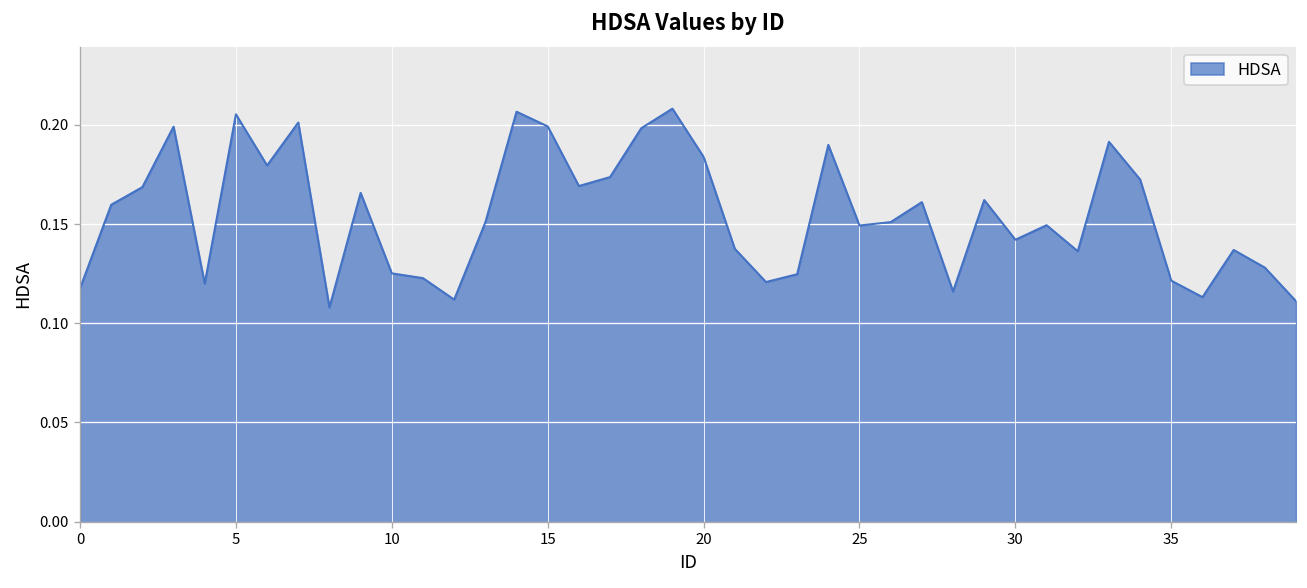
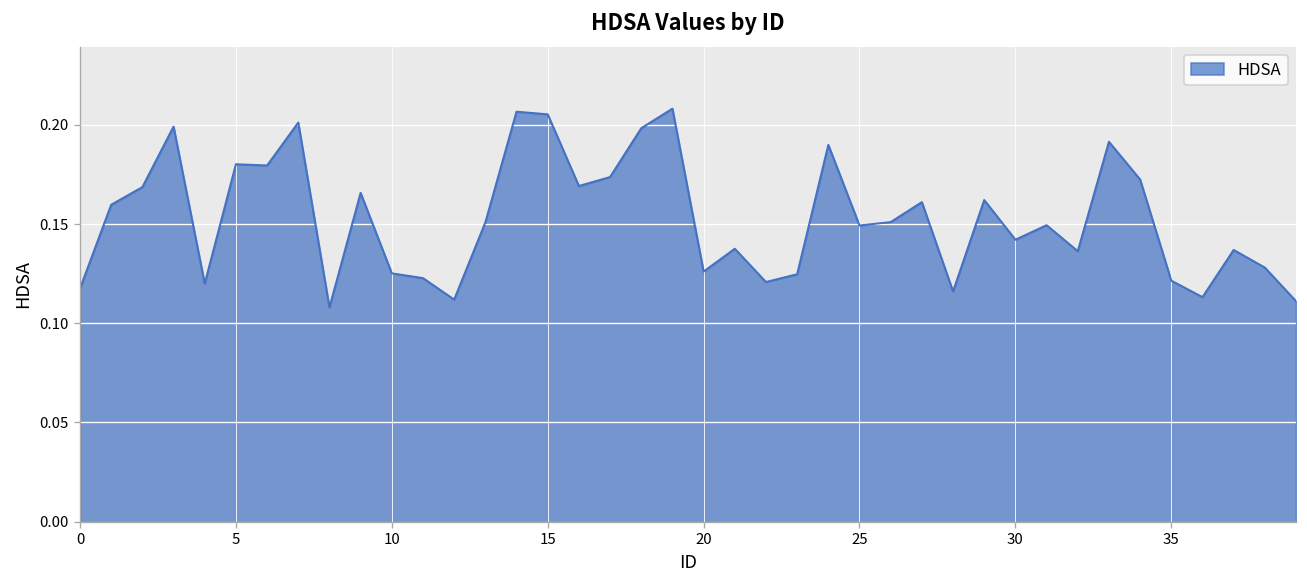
5: 0.205 -> 0.180
15: 0.199 -> 0.205
20: 0.184 -> 0.126
